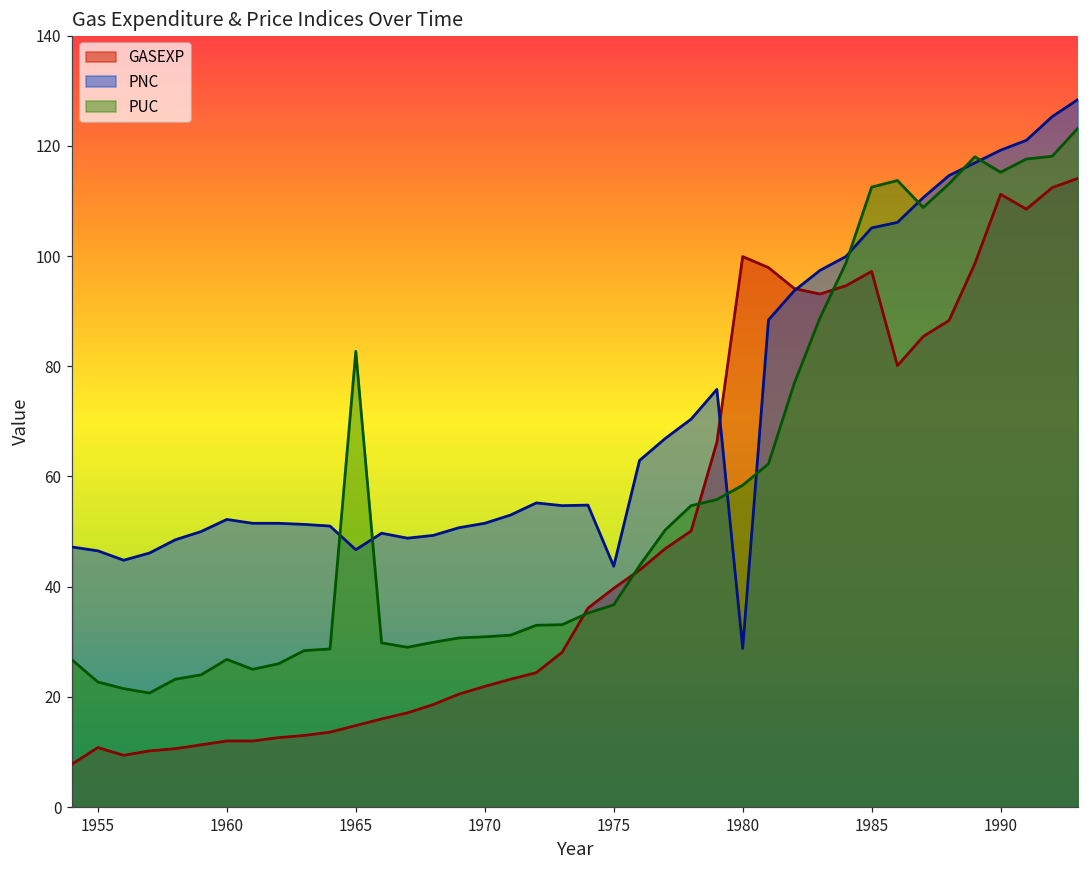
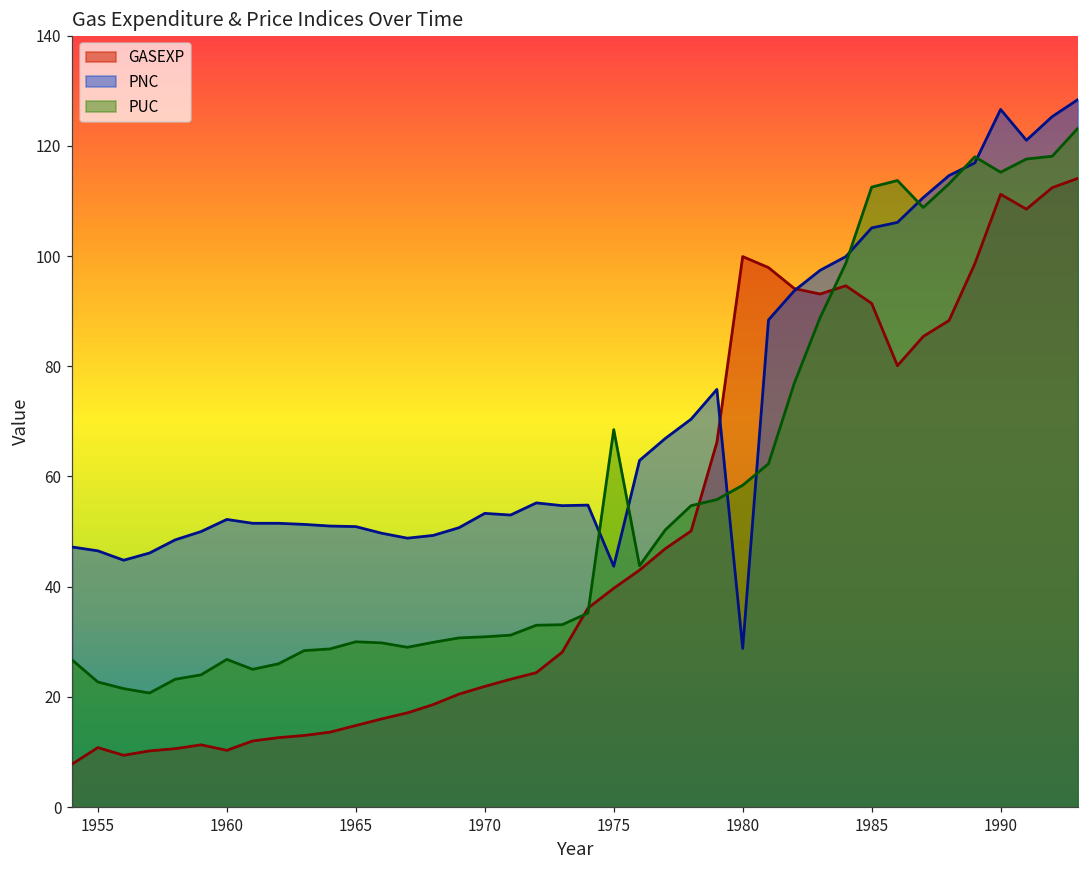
GASEXP, 1960: 12 -> 10
PNC, 1965: 47 -> 51
PUC, 1965: 83 -> 30
PNC, 1970: 52 -> 53
PUC, 1975: 37 -> 69
GASEXP, 1985: 97 -> 91
PNC, 1990: 119 -> 127
